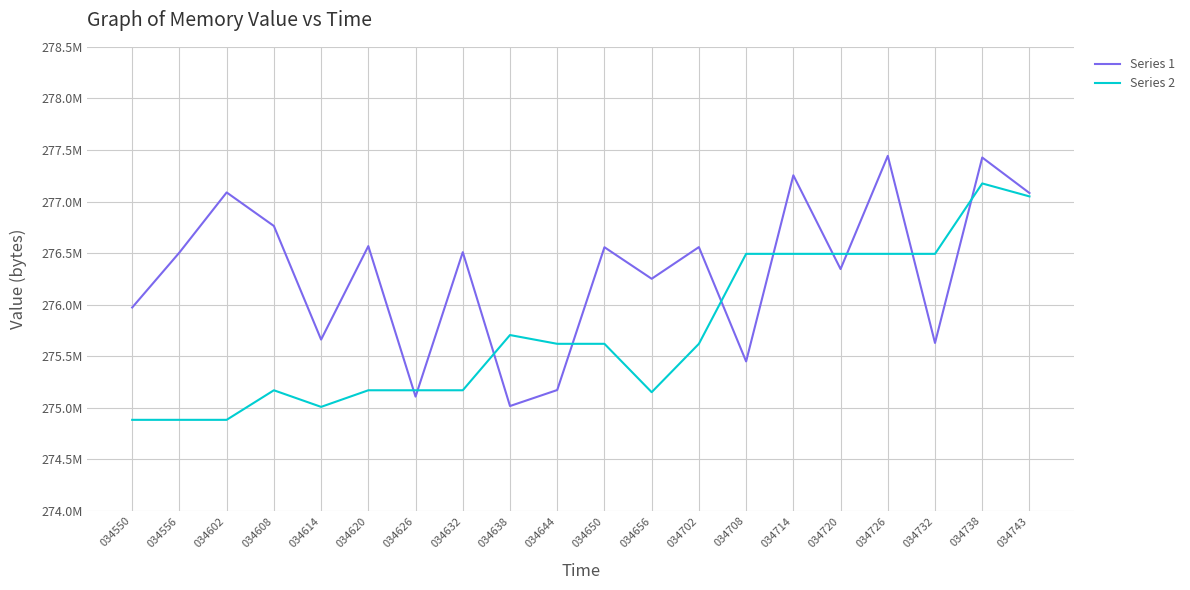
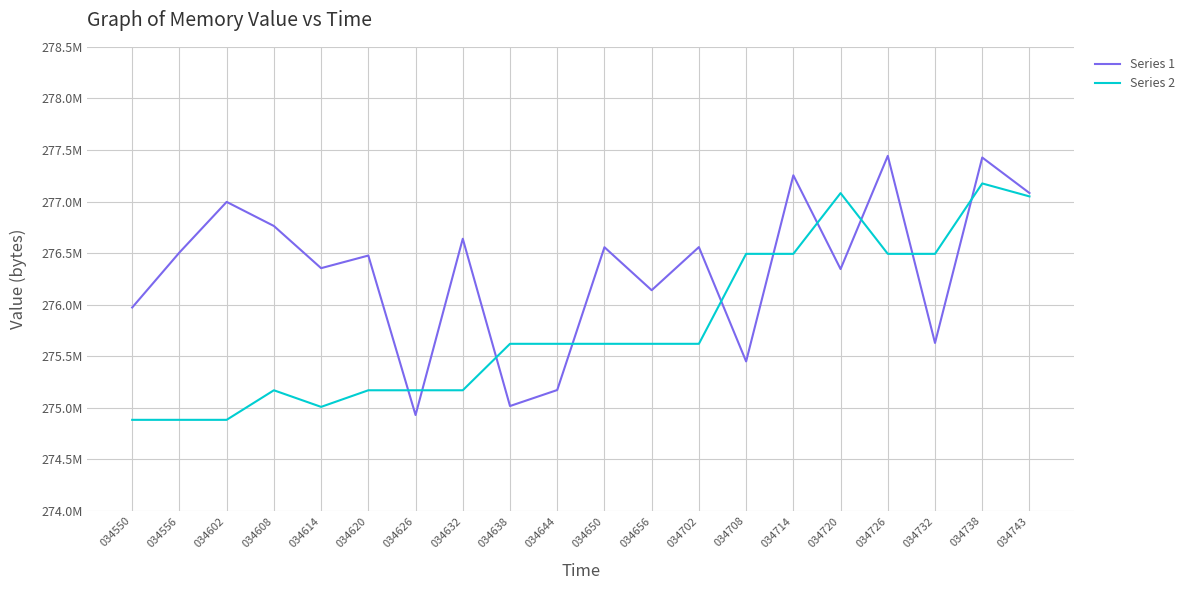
Series 1, 034602: 277090000 -> 277000000
Series 1, 034614: 275660000 -> 276350000
Series 1, 034620: 276570000 -> 276480000
Series 1, 034626: 275110000 -> 274930000
Series 1, 034632: 276510000 -> 276640000
Series 2, 034638: 275700000 -> 275620000
Series 1, 034656: 276250000 -> 276140000
Series 2, 034656: 275150000 -> 275620000
Series 2, 034720: 276490000 -> 277080000
